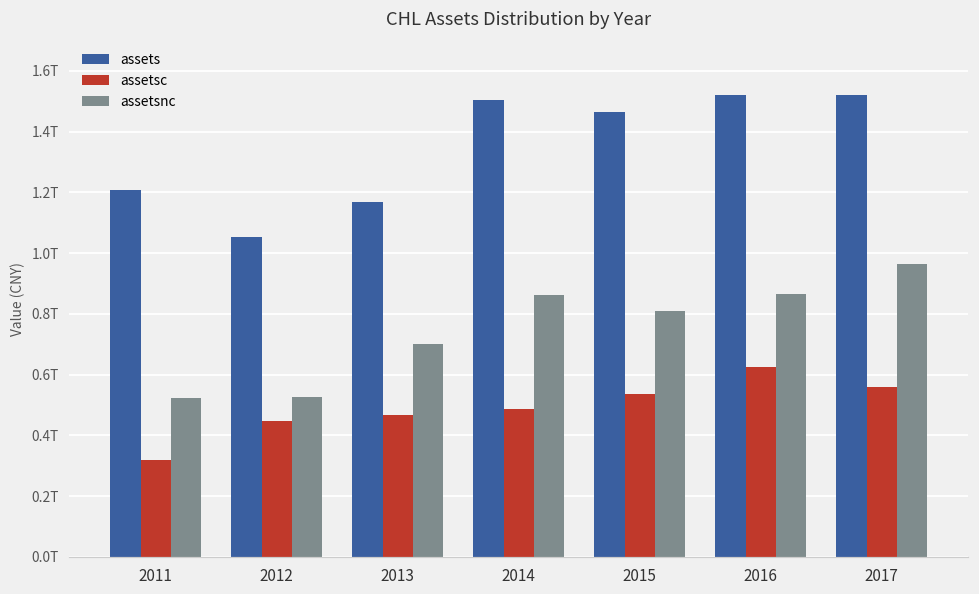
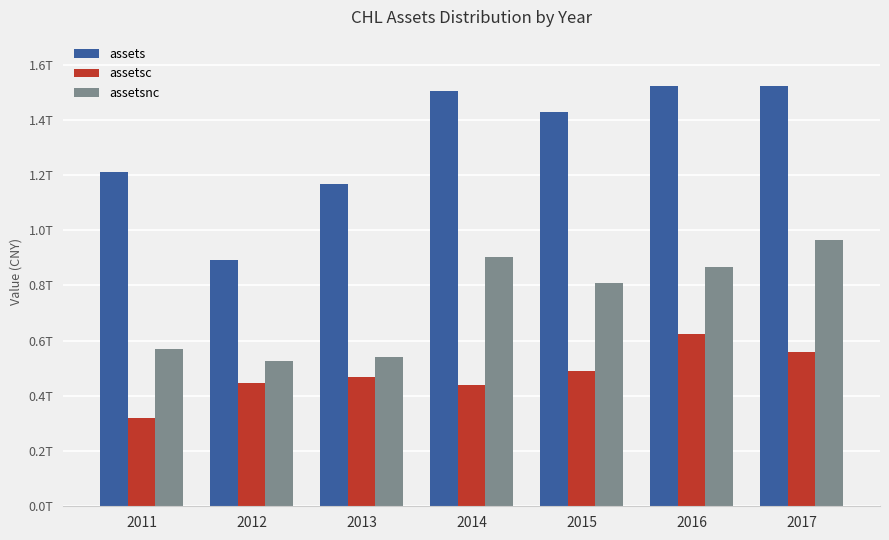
assetsnc, 2011: 0.52T -> 0.57T
assets, 2012: 1.05T -> 0.89T
assetsnc, 2013: 0.70T -> 0.54T
assetsc, 2014: 0.49T -> 0.44T
assetsnc, 2014: 0.86T -> 0.90T
assets, 2015: 1.46T -> 1.43T
assetsc, 2015: 0.54T -> 0.49T
